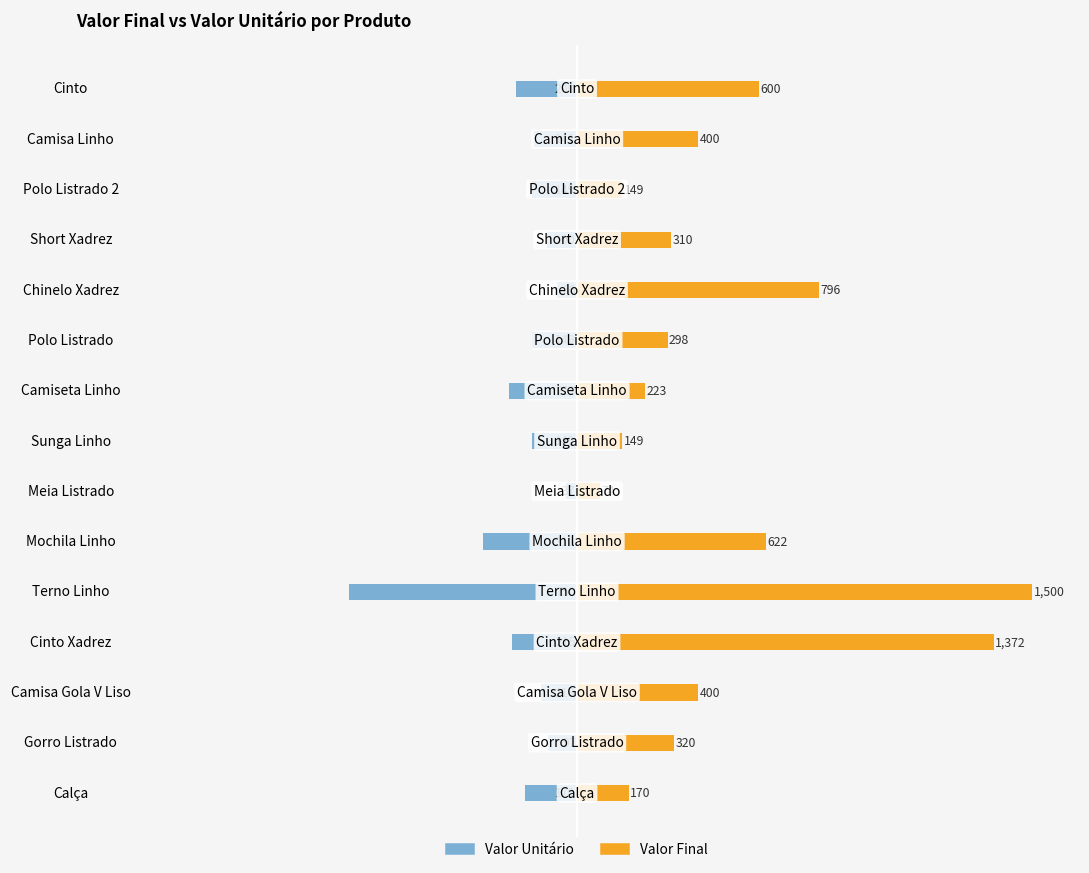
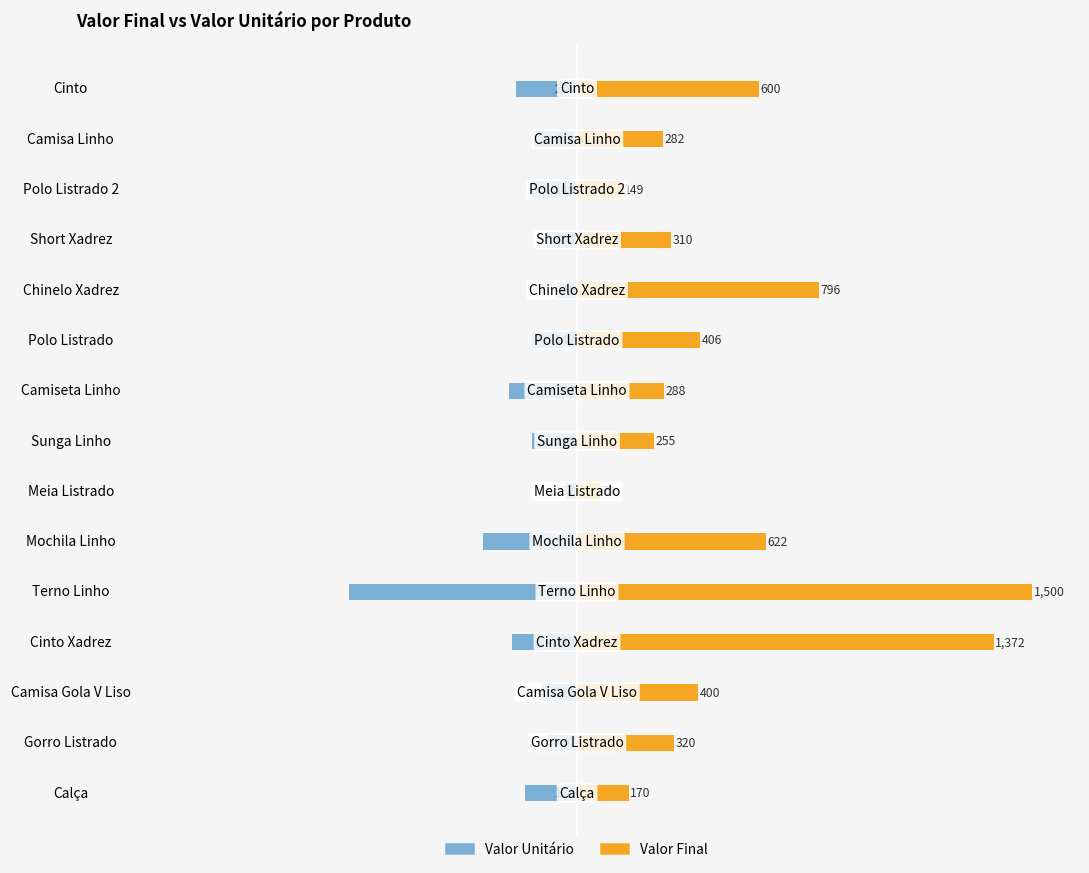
Valor Final, Camisa Linho: 400 -> 282
Valor Final, Polo Listrado: 298 -> 406
Valor Final, Camiseta Linho: 223 -> 288
Valor Final, Sunga Linho: 149 -> 255
